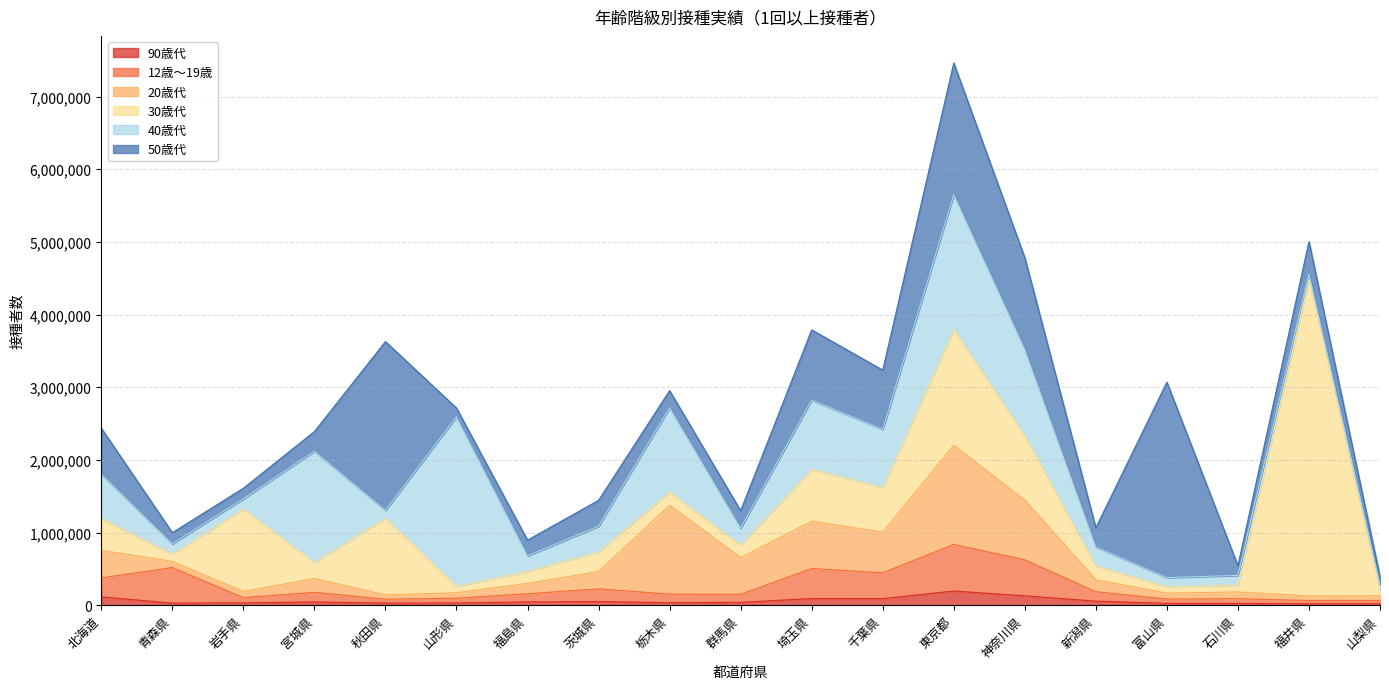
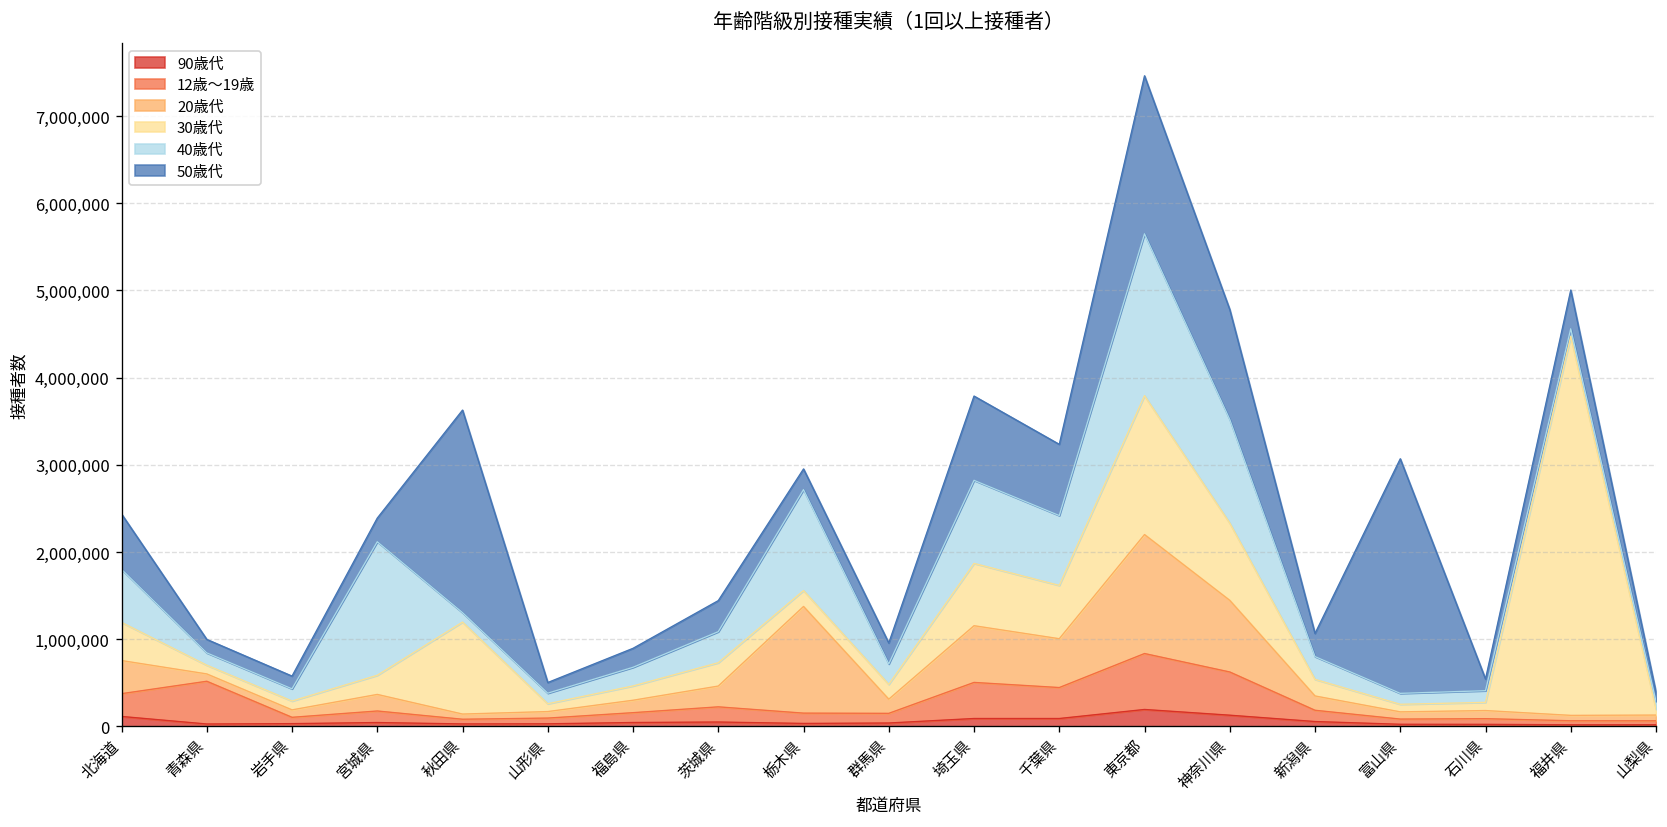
30歳代, 岩手県: 1,100,000 -> 100,000
40歳代, 山形県: 2,300,000 -> 100,000
20歳代, 群馬県: 500,000 -> 200,000
